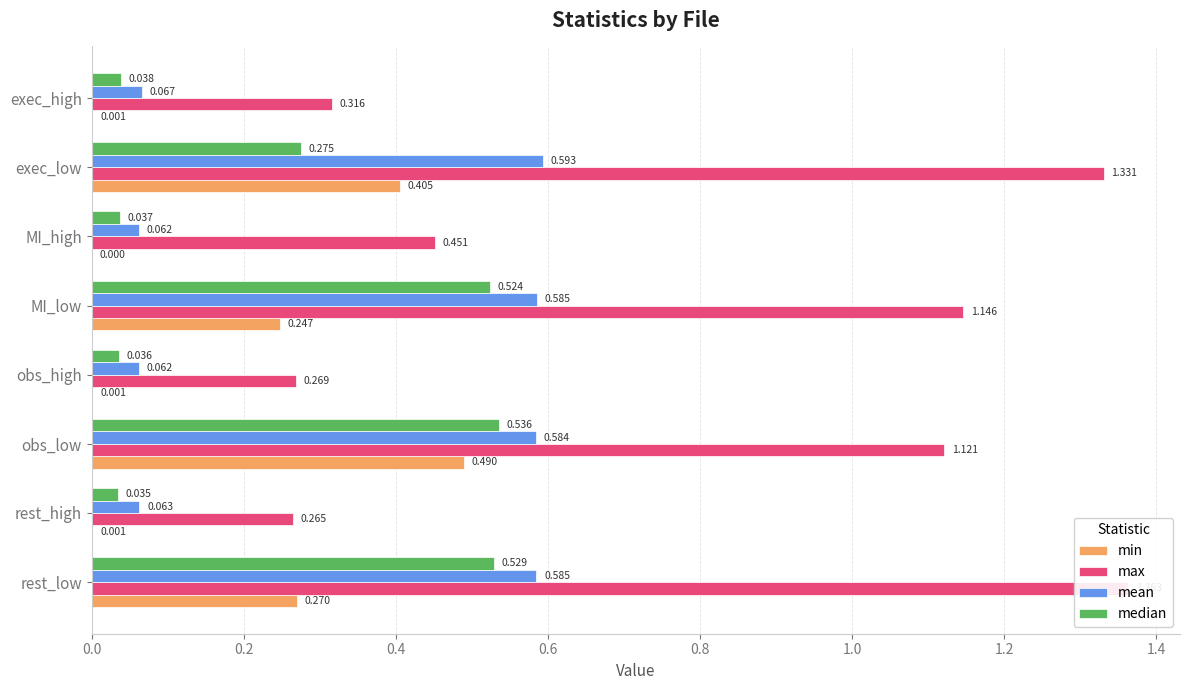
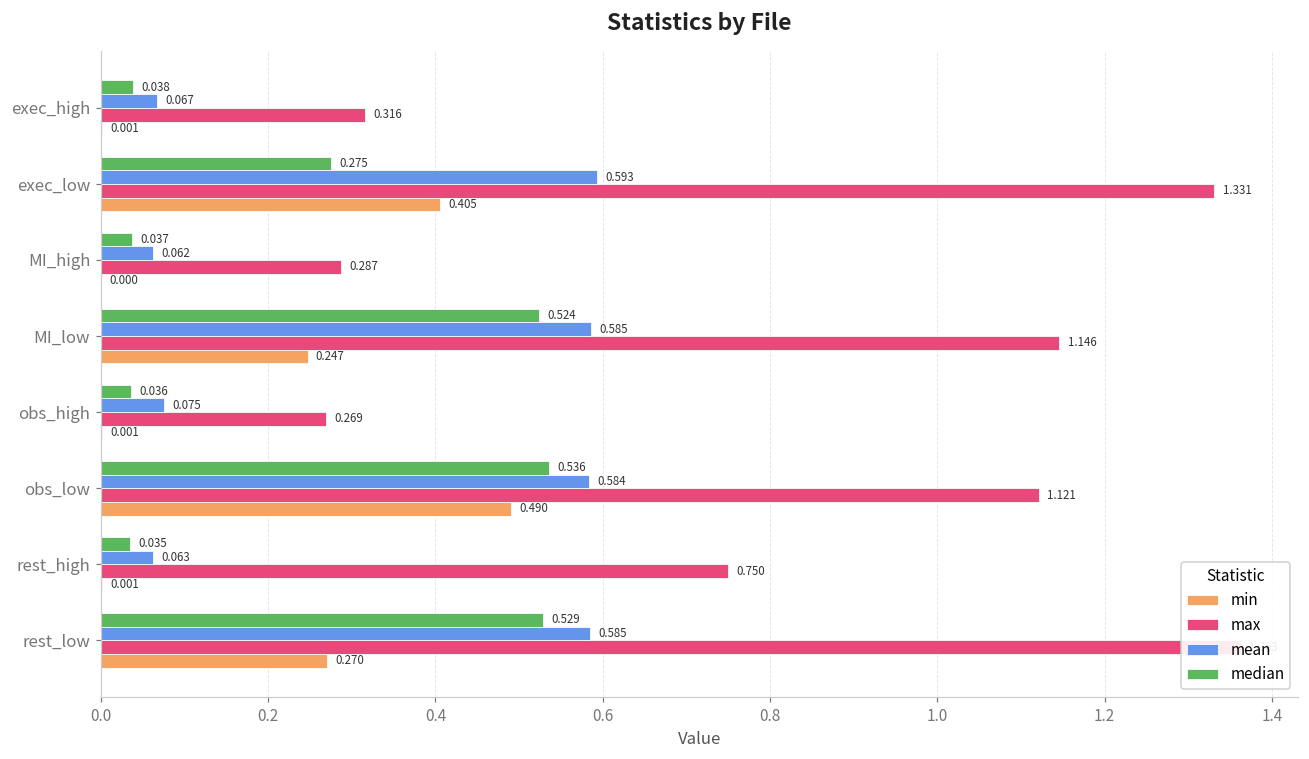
max, MI_high: 0.451 -> 0.287
mean, obs_high: 0.062 -> 0.075
max, rest_high: 0.265 -> 0.750
